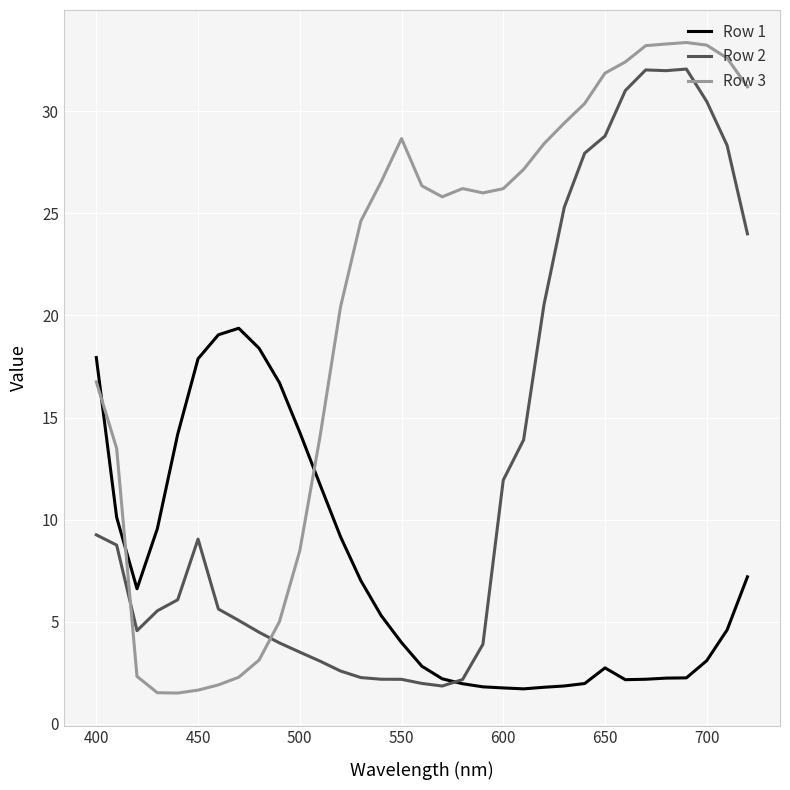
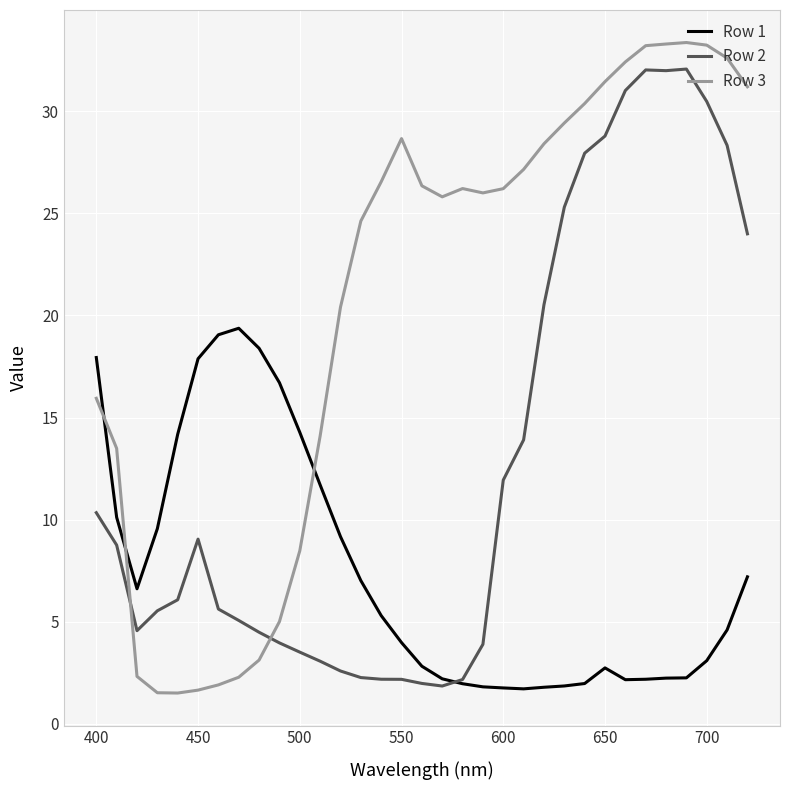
Row 2, 400: 9.3 -> 10.3
Row 3, 400: 16.7 -> 15.9
Row 3, 650: 31.9 -> 31.5
